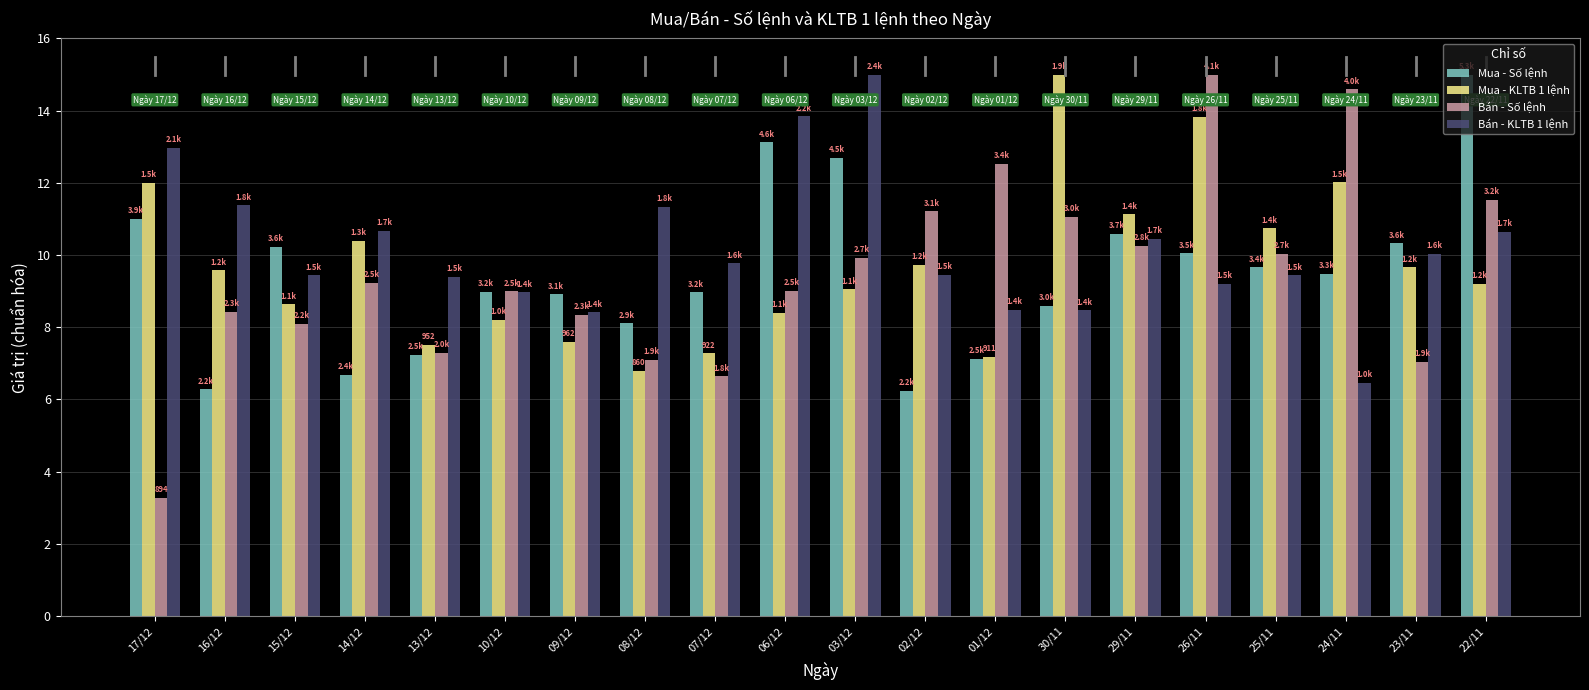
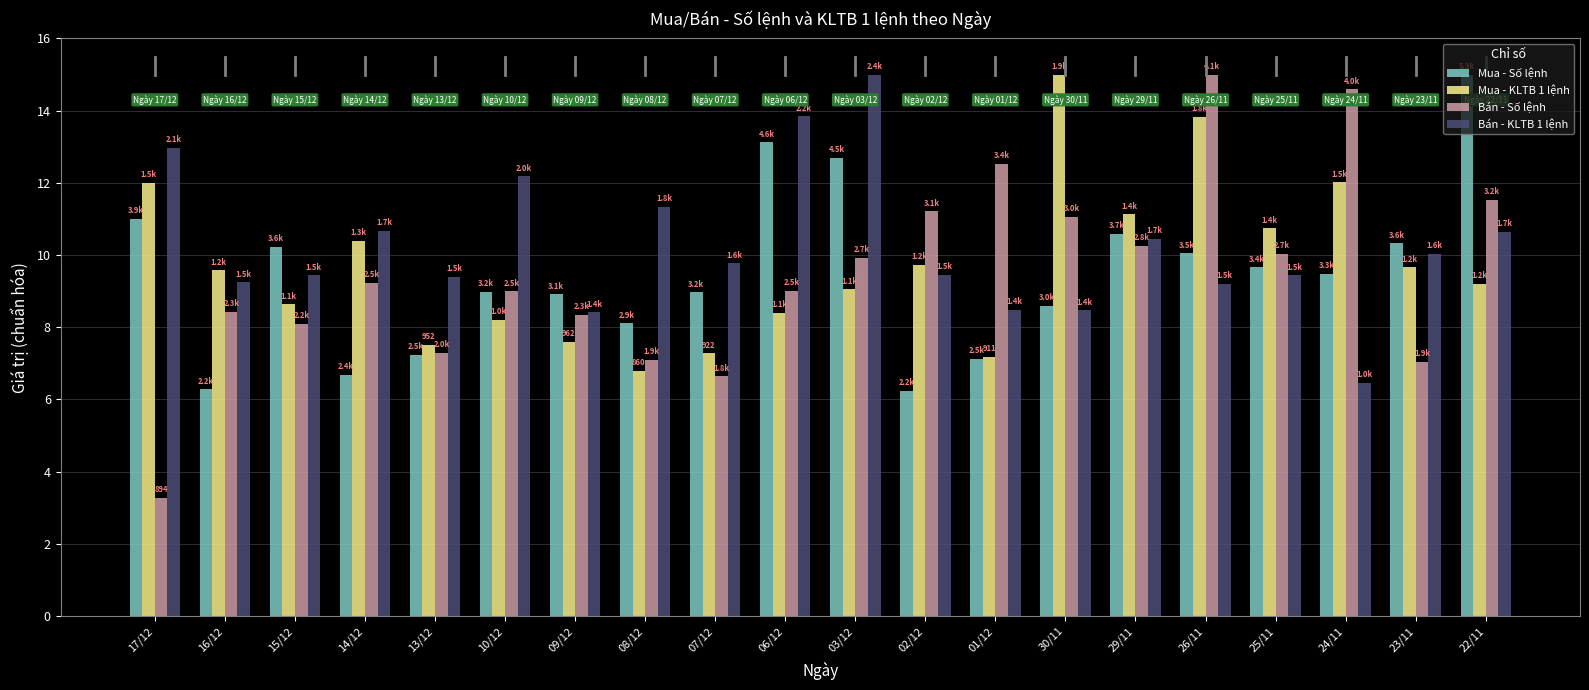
Bán - KLTB 1 lệnh, 16/12: 1.8k -> 1.5k
Bán - KLTB 1 lệnh, 10/12: 1.4k -> 2.0k
